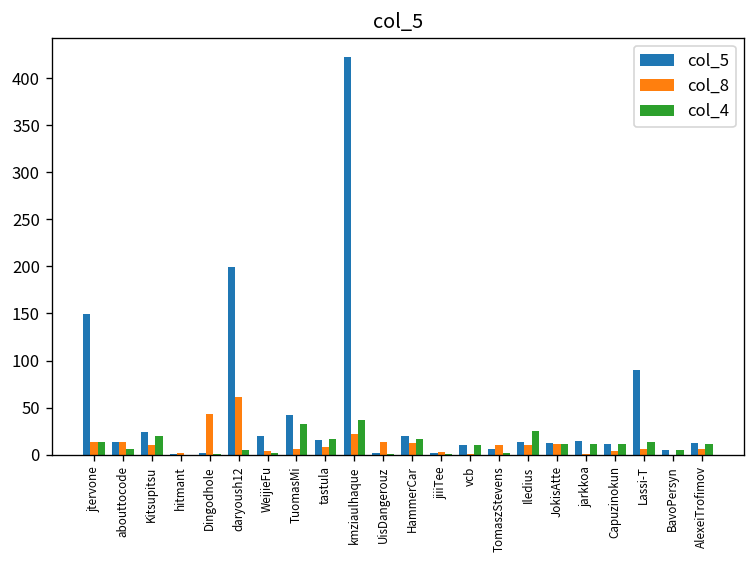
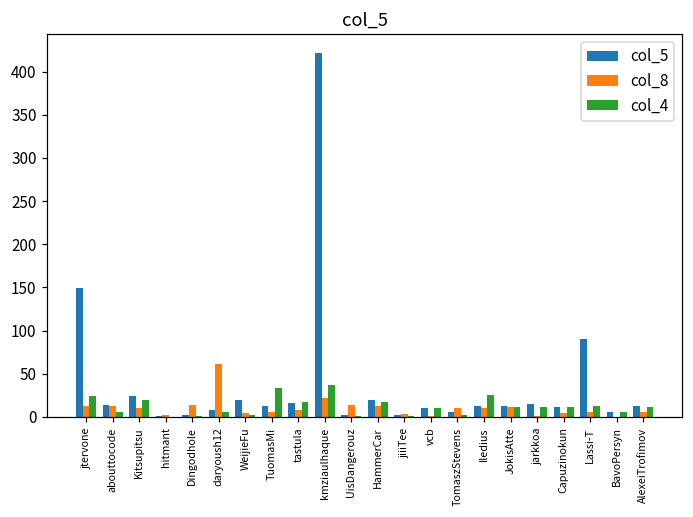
col_4, jtervone: 10 -> 20
col_8, Dingodhole: 40 -> 10
col_5, daryoush12: 200 -> 10
col_5, TuomasMi: 40 -> 10
